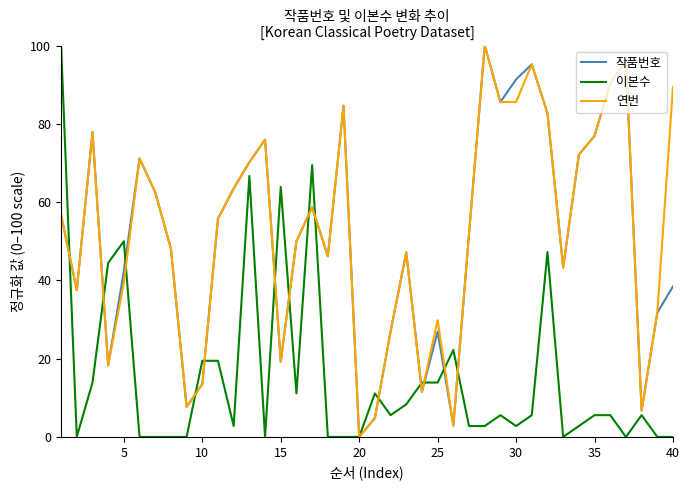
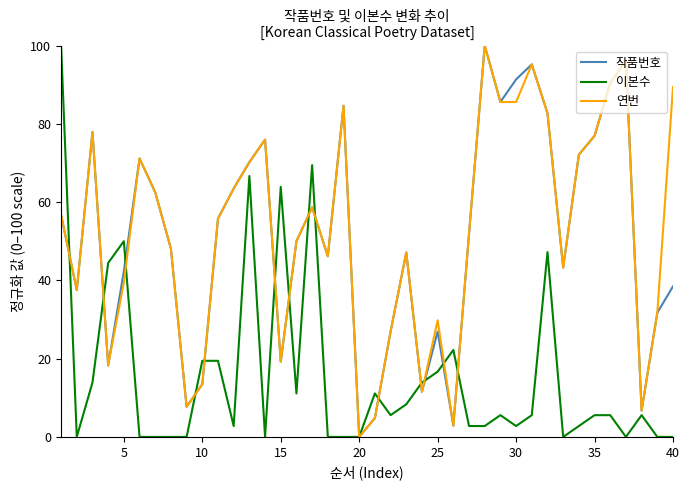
이본수, 25: 14 -> 17
